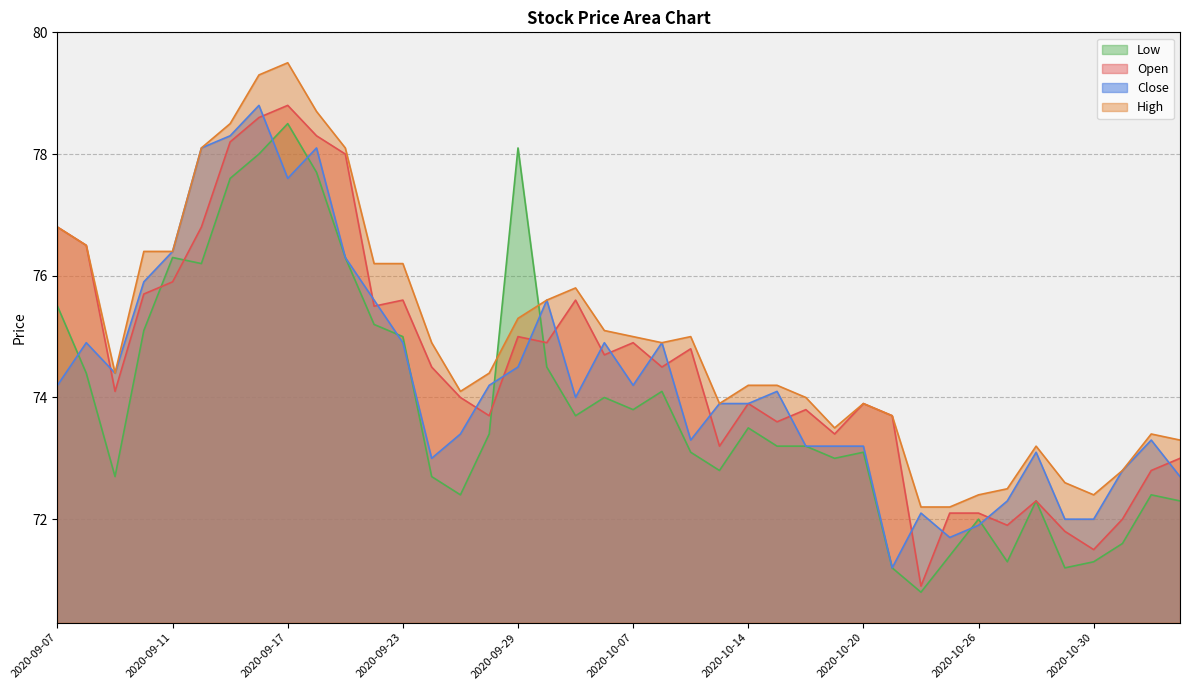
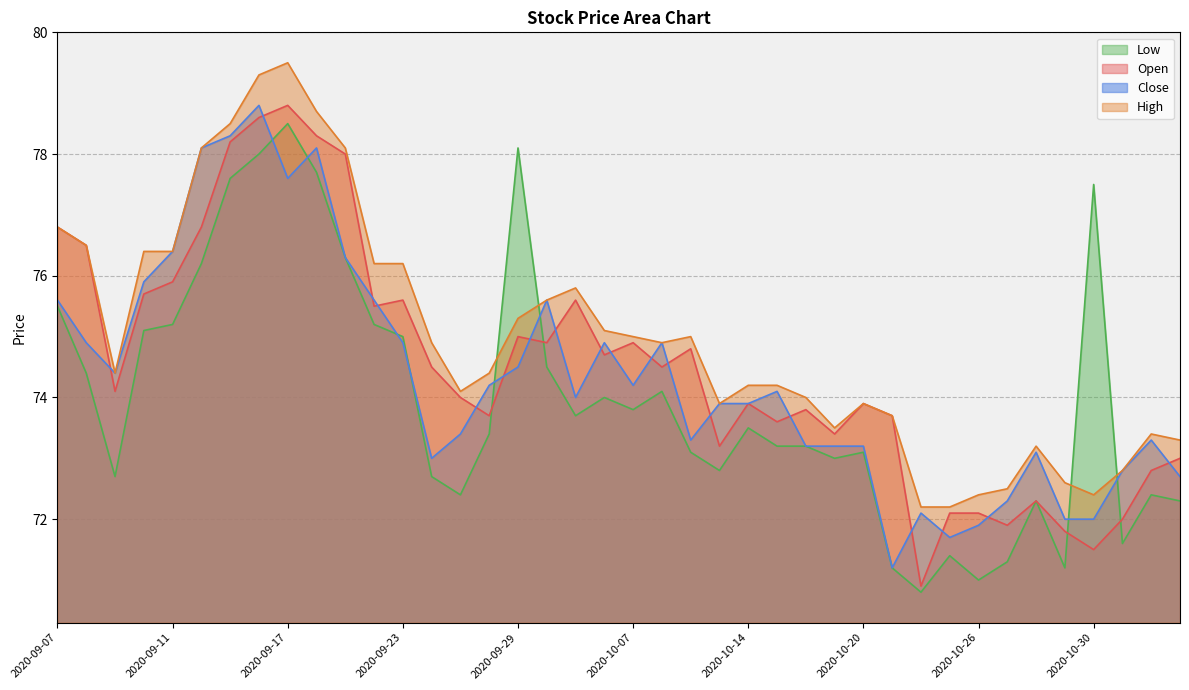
Close, 2020-09-07: 74.2 -> 75.6
Low, 2020-09-11: 76.3 -> 75.2
Low, 2020-10-26: 72 -> 71
Low, 2020-10-30: 71.3 -> 77.5
